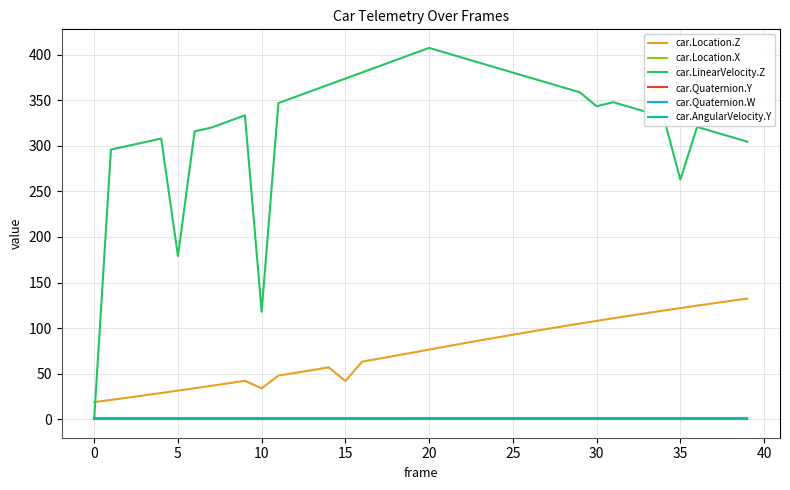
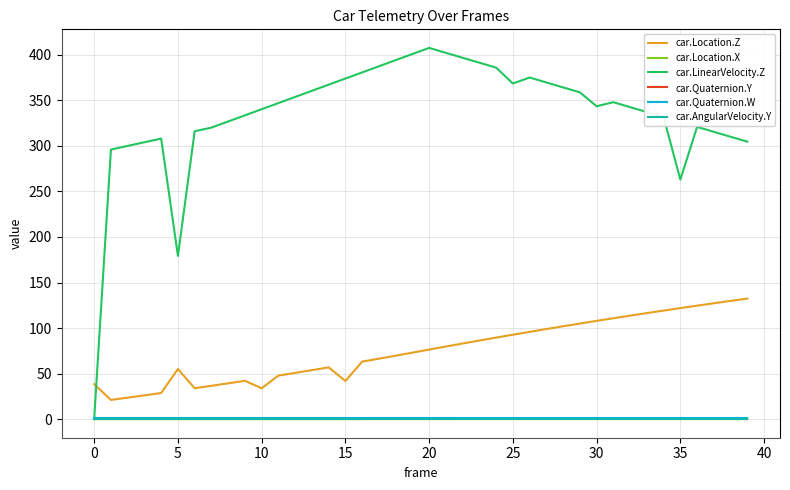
car.Location.Z, 0: 20 -> 40
car.Location.Z, 5: 30 -> 60
car.LinearVelocity.Z, 10: 120 -> 340
car.LinearVelocity.Z, 25: 380 -> 370
